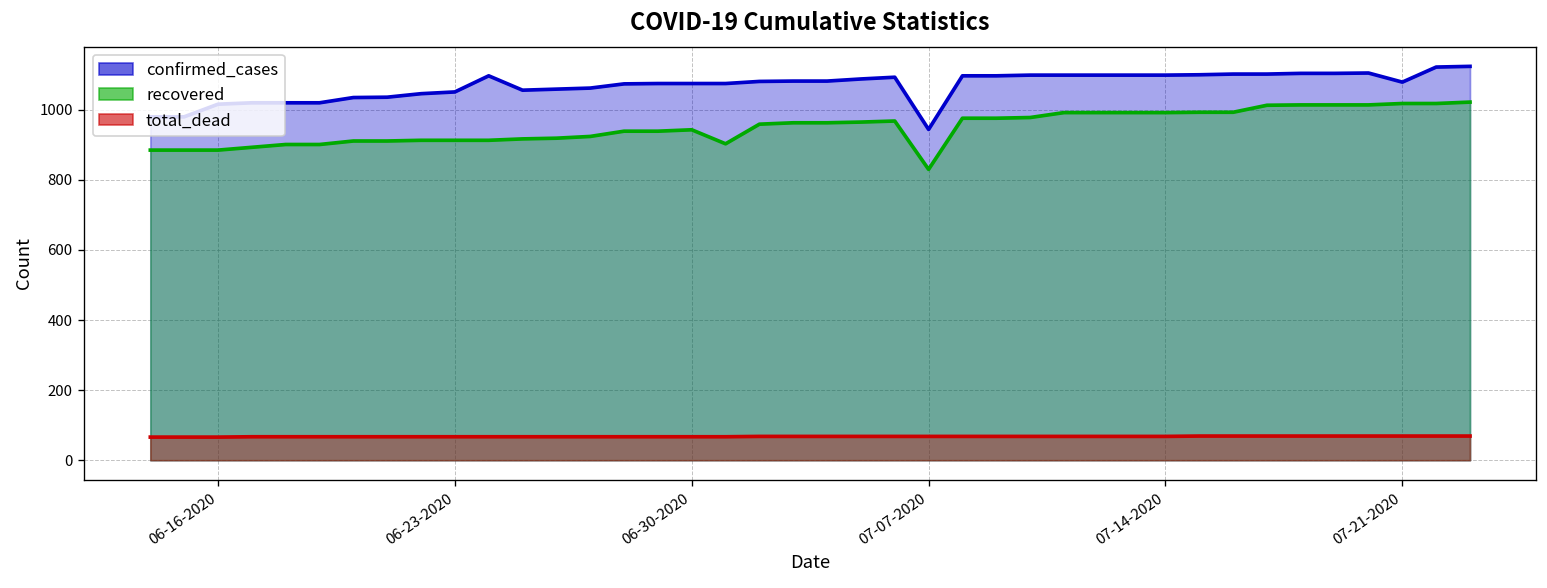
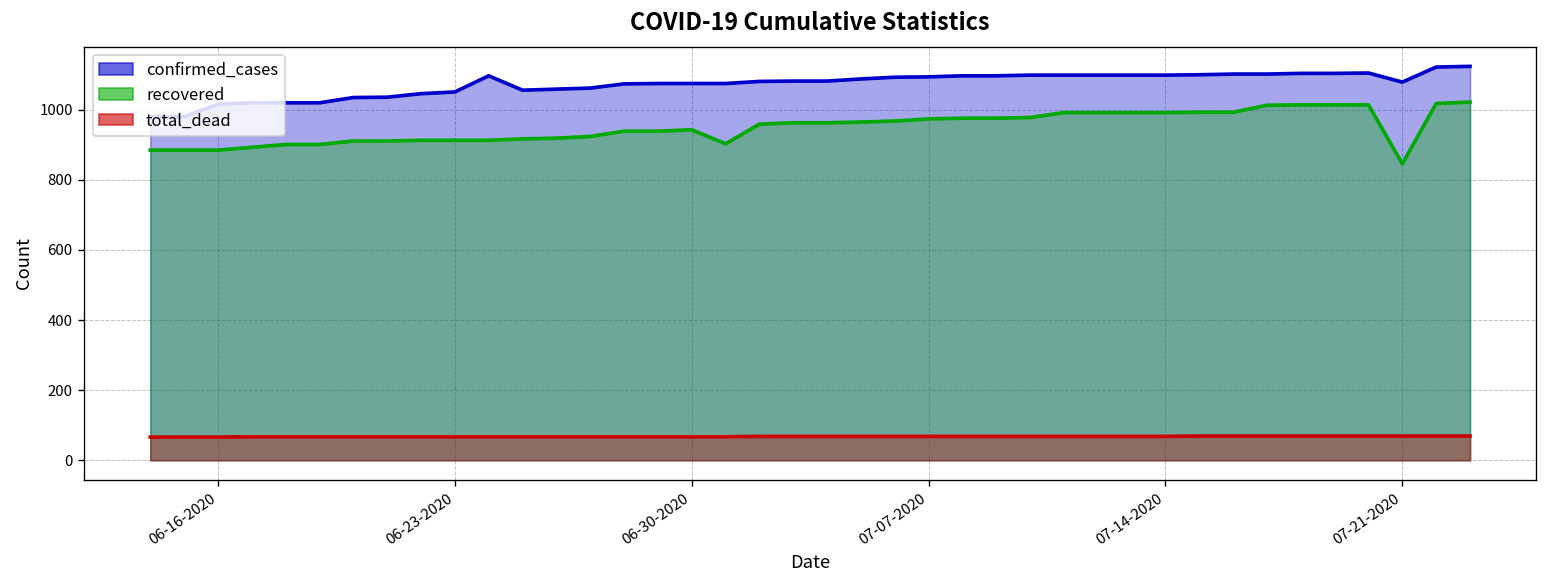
confirmed_cases, 07-07-2020: 940 -> 1090
recovered, 07-07-2020: 830 -> 970
recovered, 07-21-2020: 1020 -> 850
